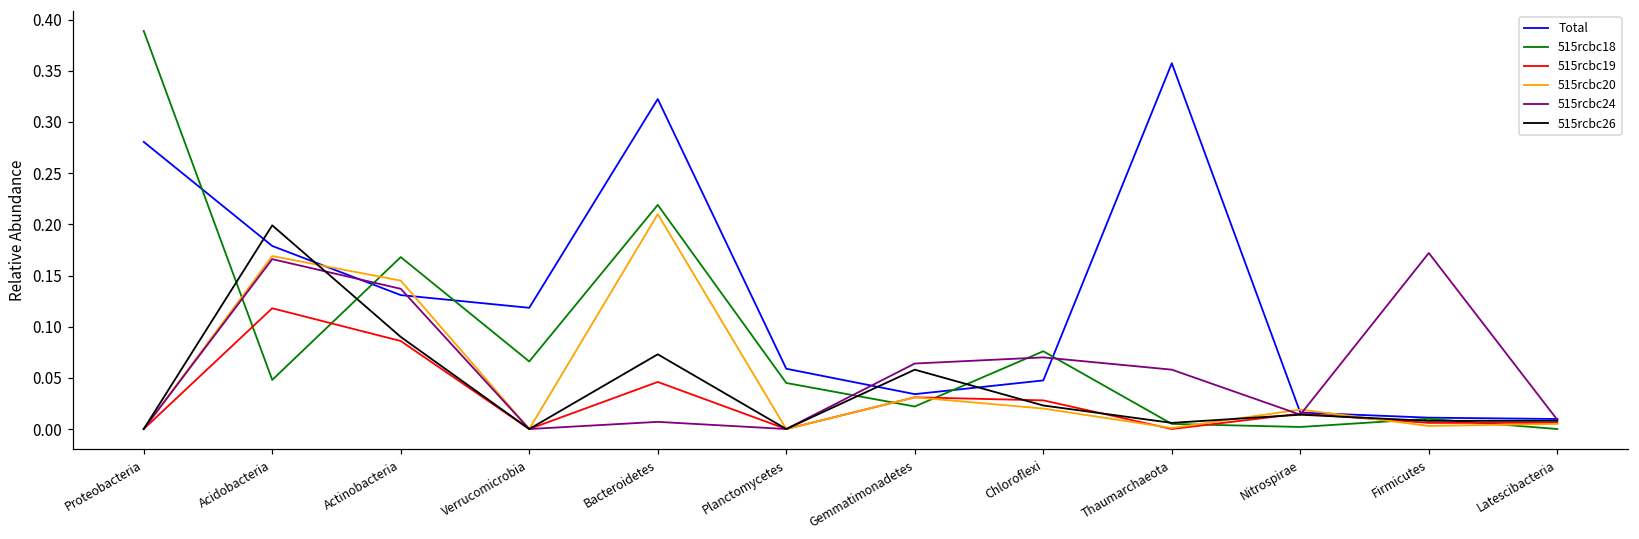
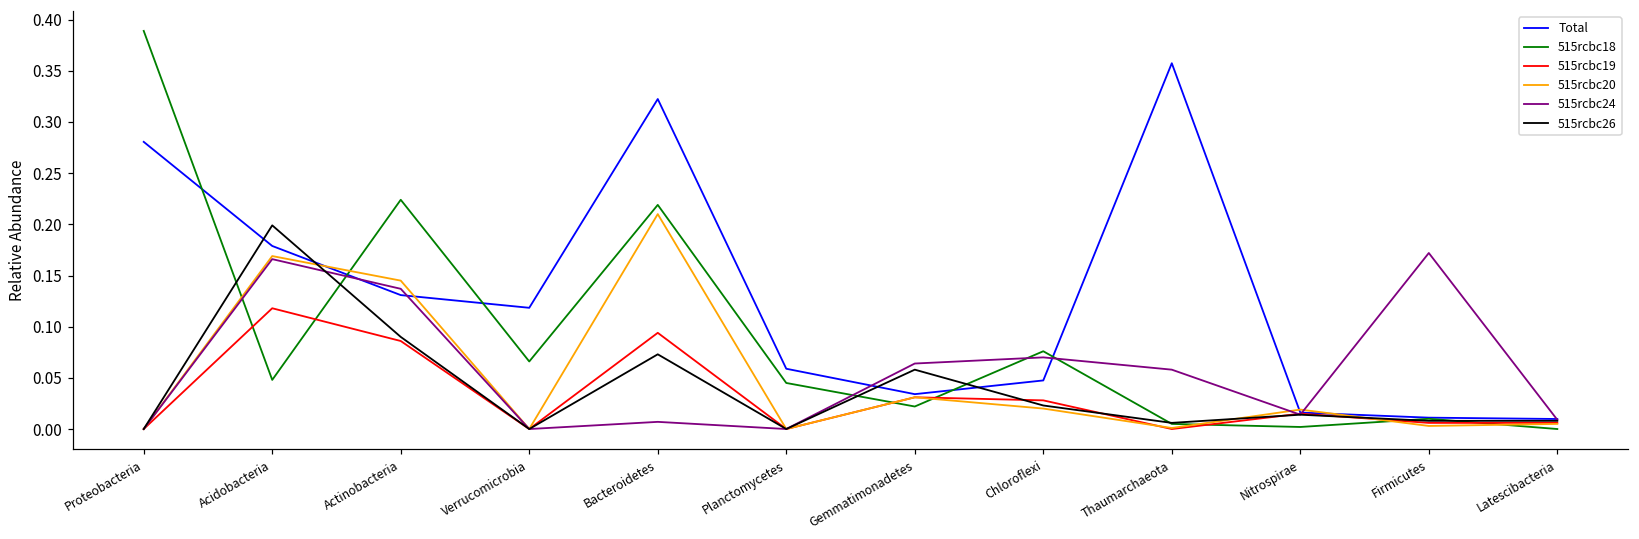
515rcbc18, Actinobacteria: 0.17 -> 0.22
515rcbc19, Bacteroidetes: 0.05 -> 0.09
